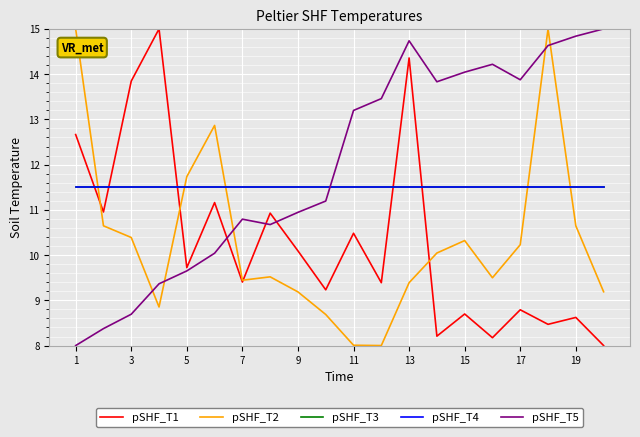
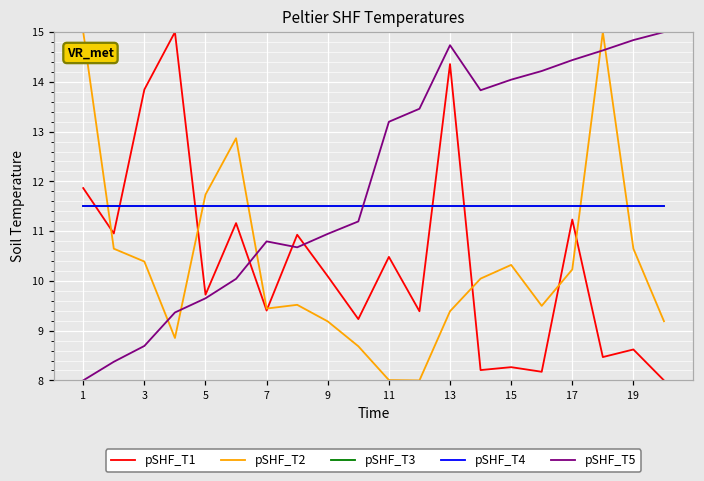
pSHF_T1, 1: 12.7 -> 11.9
pSHF_T1, 15: 8.7 -> 8.3
pSHF_T1, 17: 8.8 -> 11.2
pSHF_T5, 17: 13.9 -> 14.4
